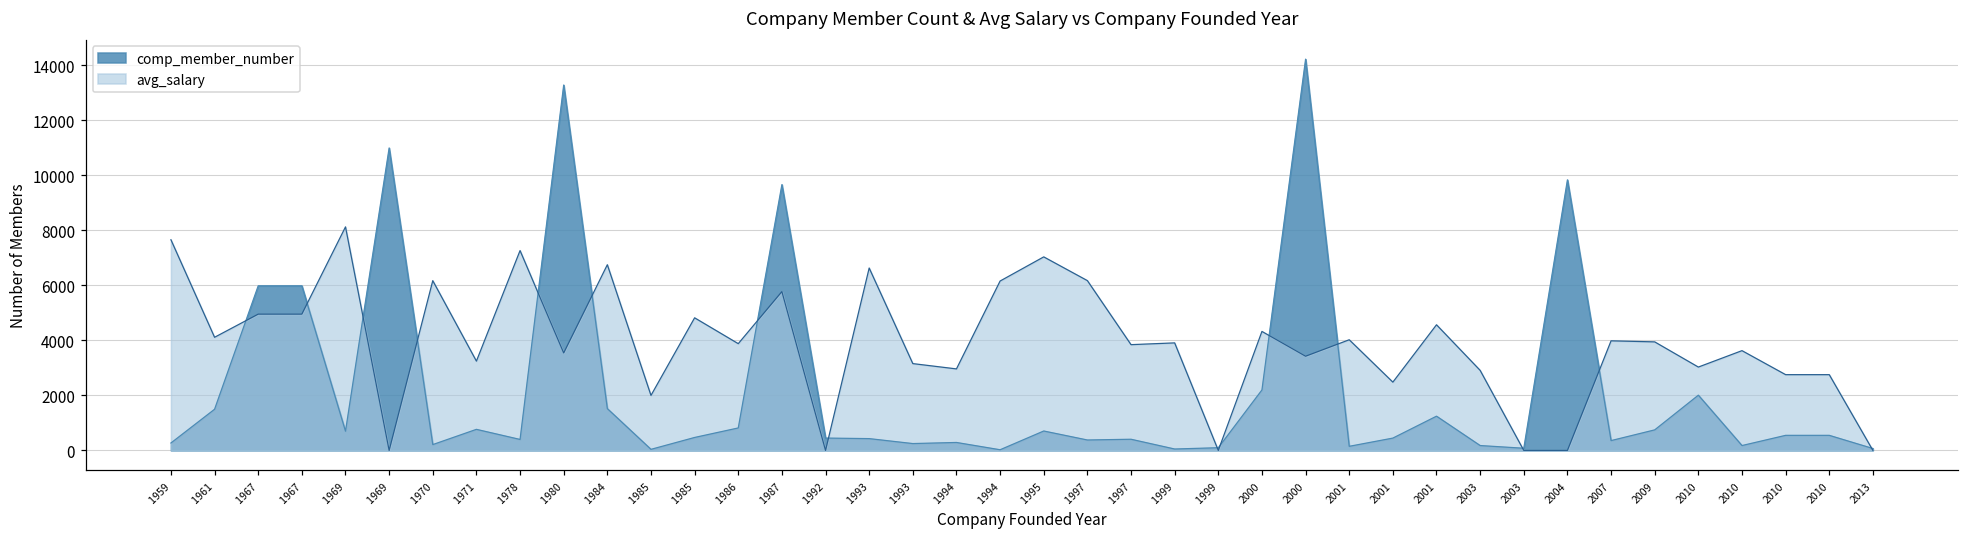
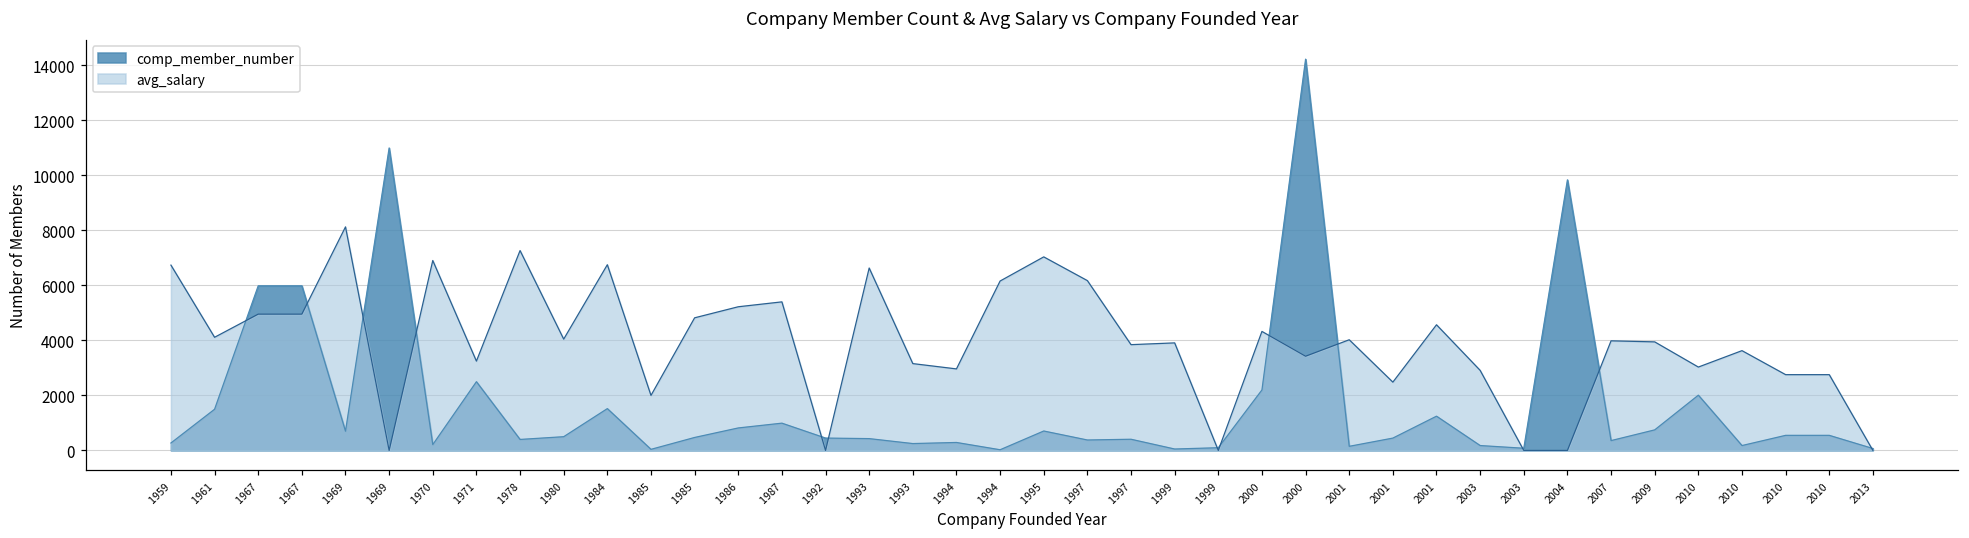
avg_salary, 1959: 7700 -> 6700
avg_salary, 1970: 6200 -> 6900
comp_member_number, 1971: 800 -> 2500
comp_member_number, 1980: 13300 -> 500
avg_salary, 1980: 3500 -> 4000
avg_salary, 1986: 3900 -> 5200
comp_member_number, 1987: 9700 -> 1000
avg_salary, 1987: 5800 -> 5400
